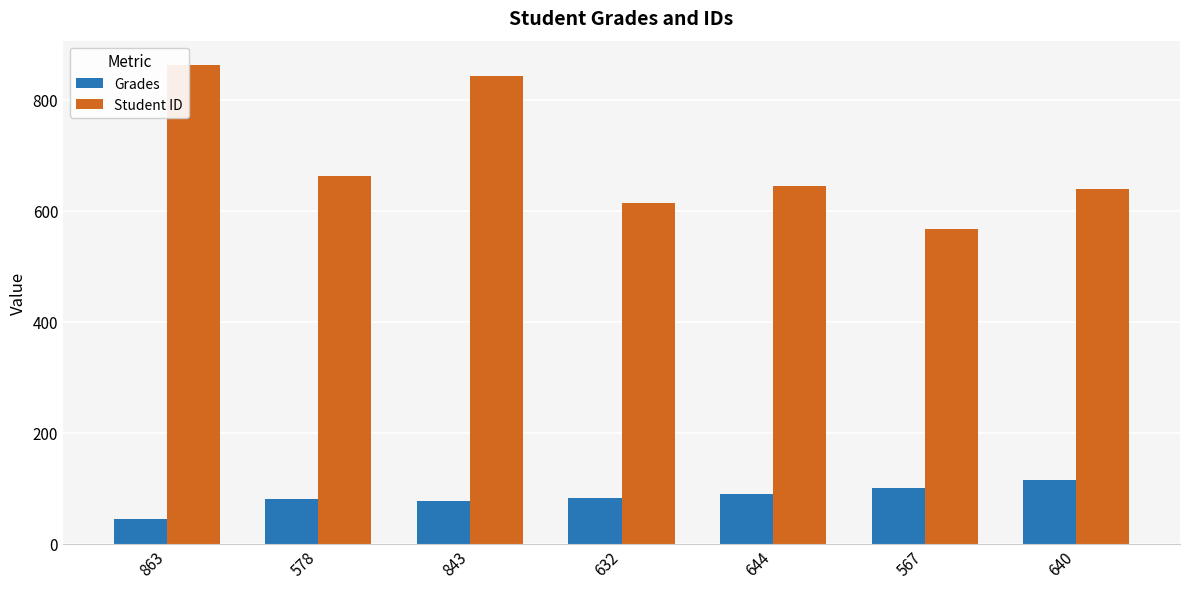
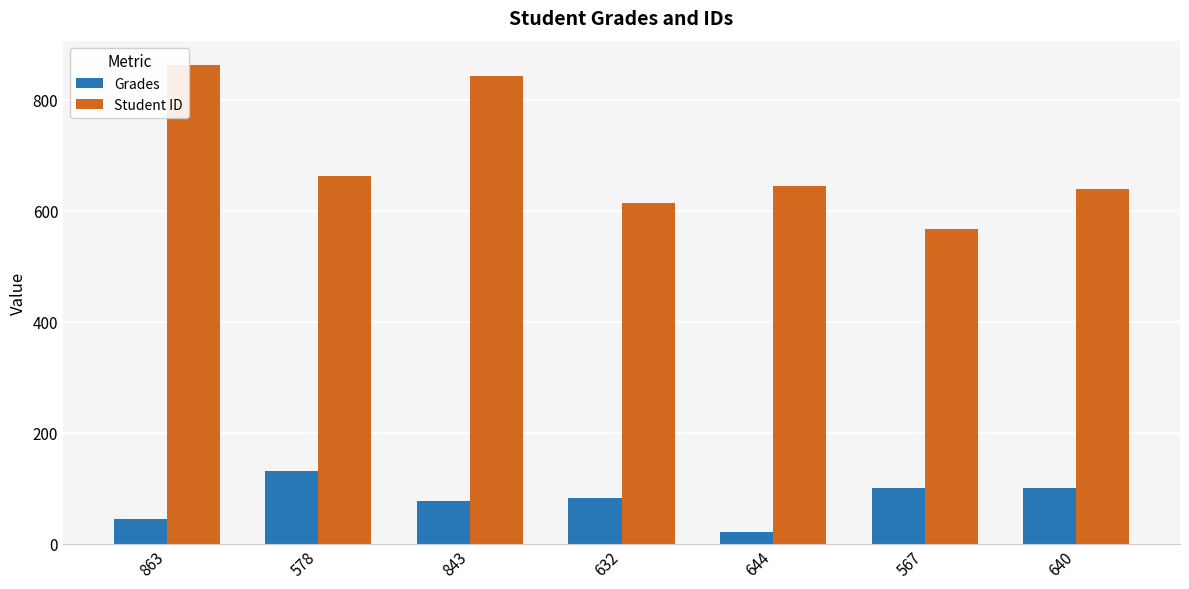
Grades, 578: 80 -> 130
Grades, 644: 90 -> 20
Grades, 640: 120 -> 100
